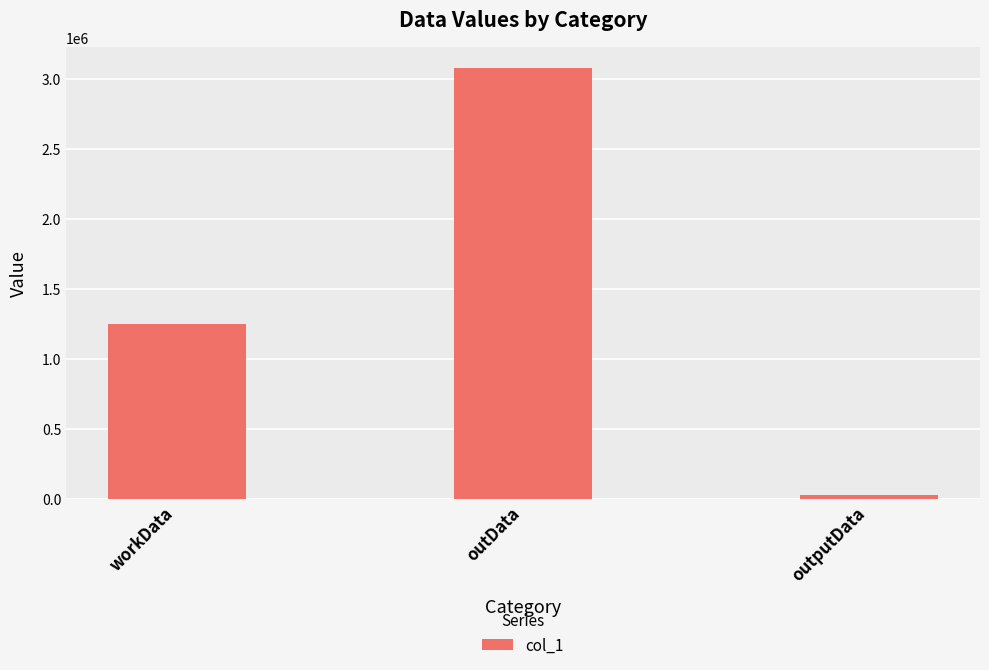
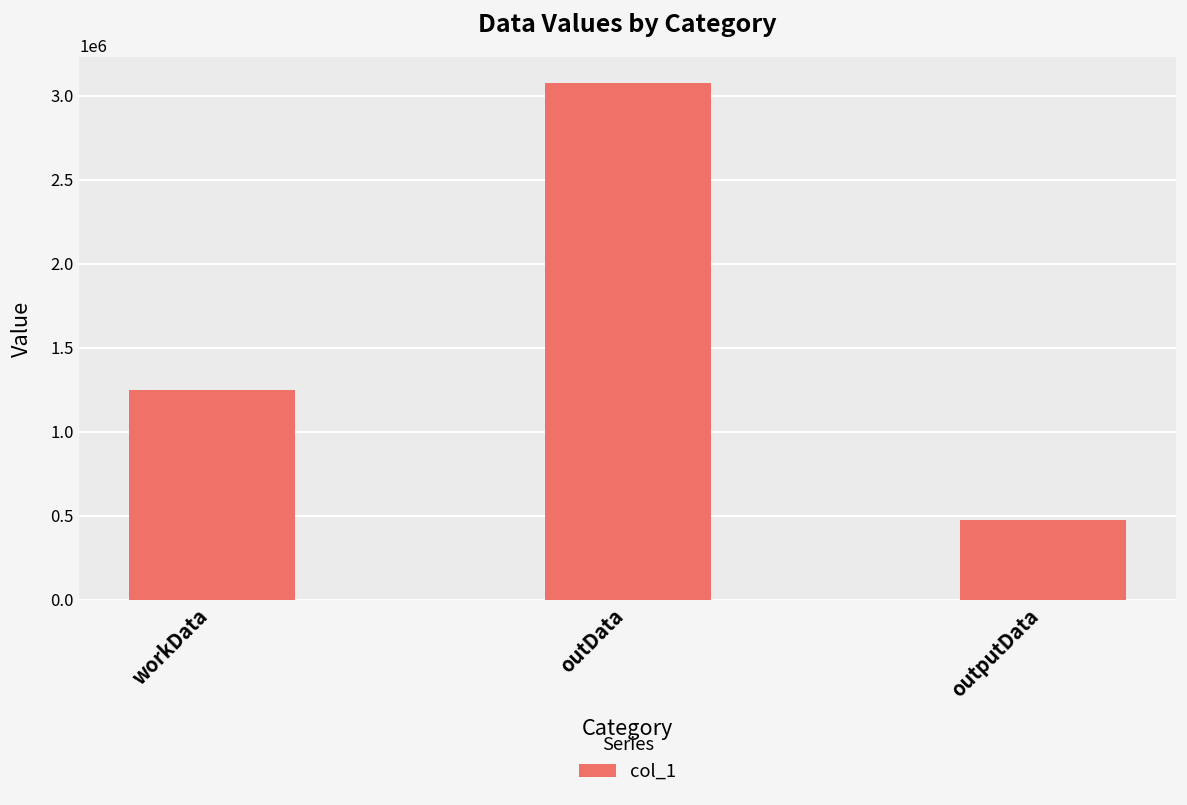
outputData: 30000 -> 480000
